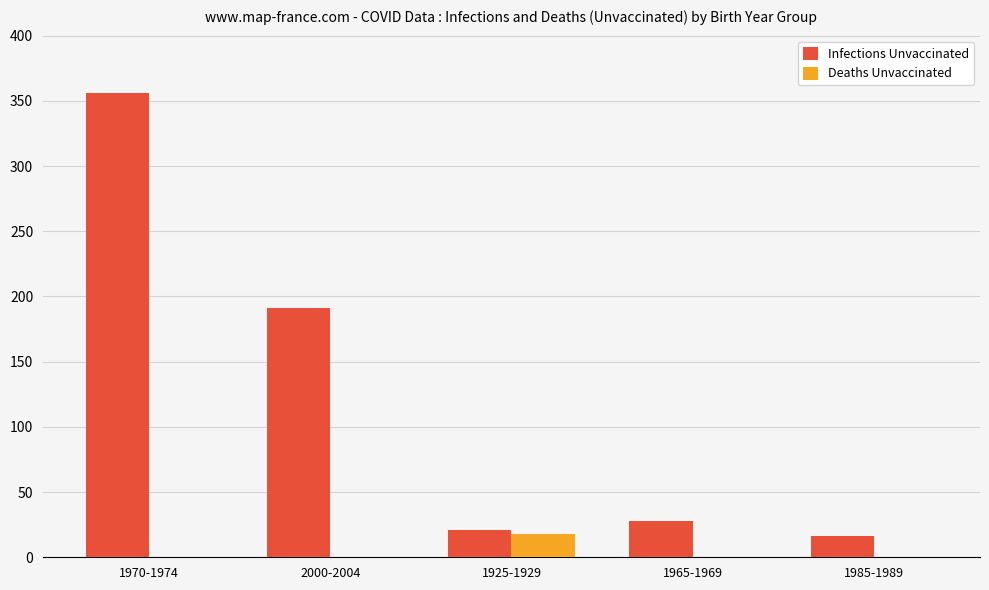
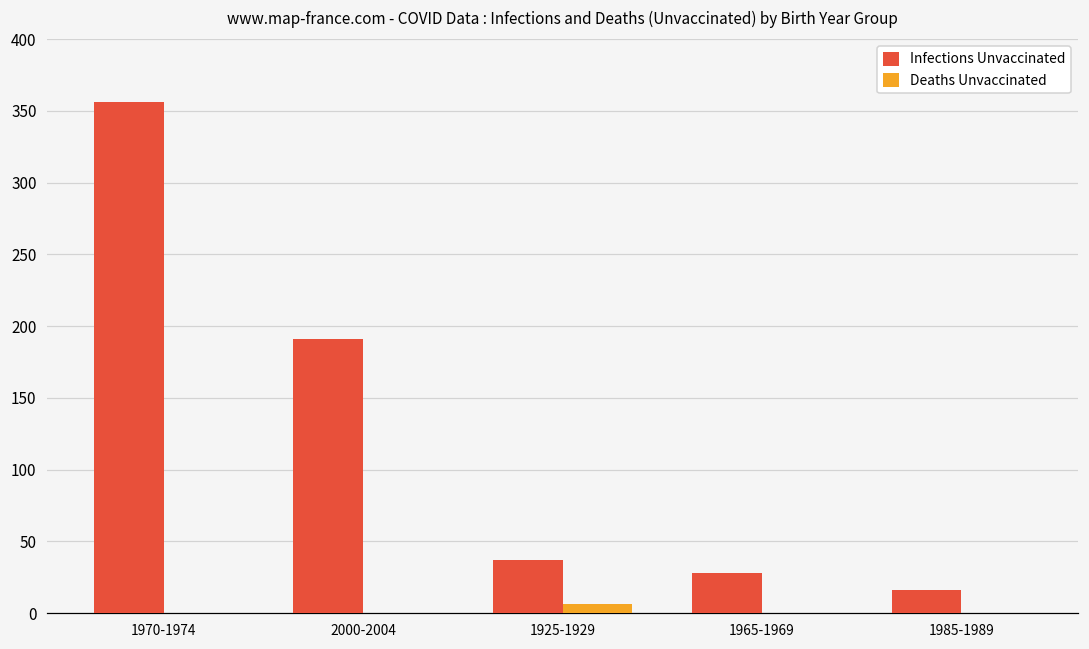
Infections Unvaccinated, 1925-1929: 21 -> 37
Deaths Unvaccinated, 1925-1929: 18 -> 6
